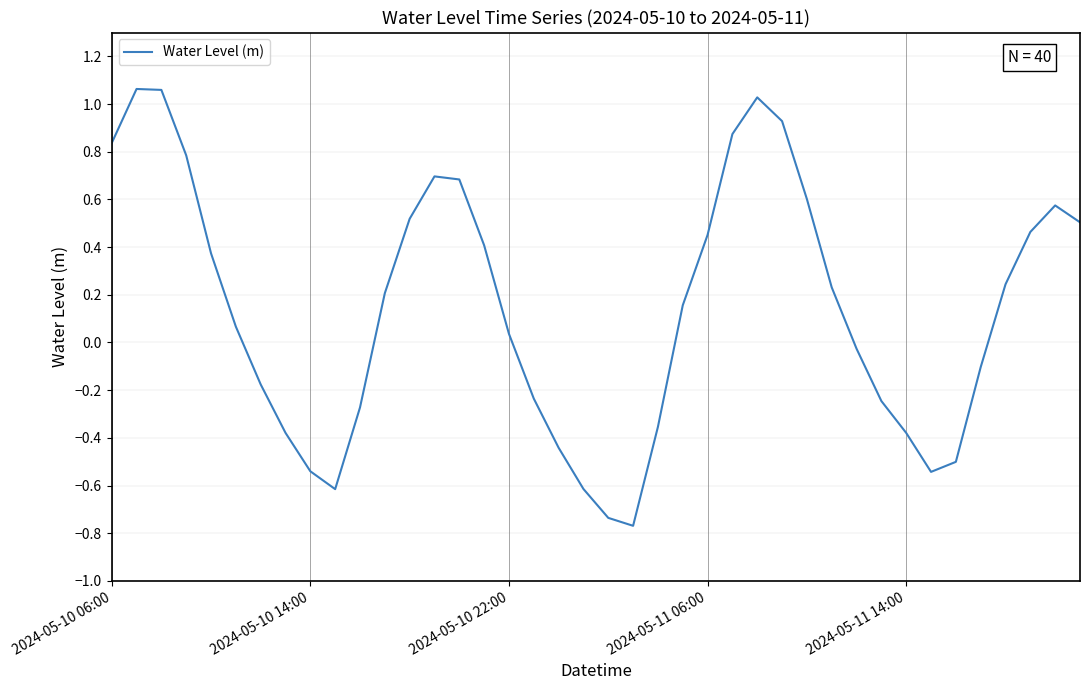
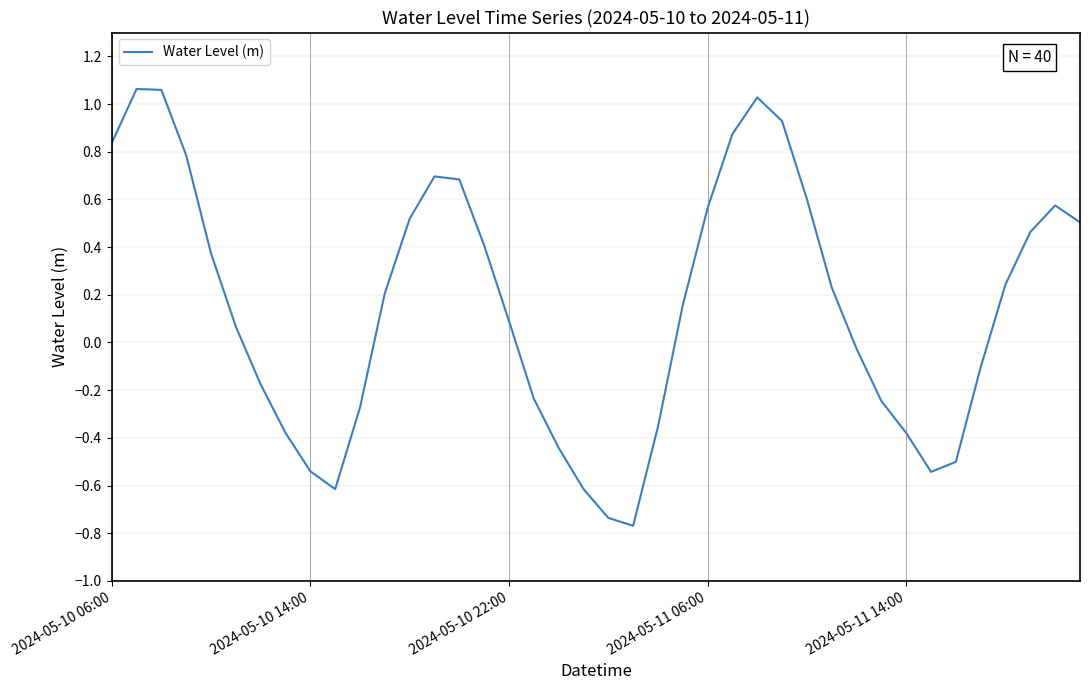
2024-05-10 22:00: 0.04 -> 0.09
2024-05-11 06:00: 0.45 -> 0.56
